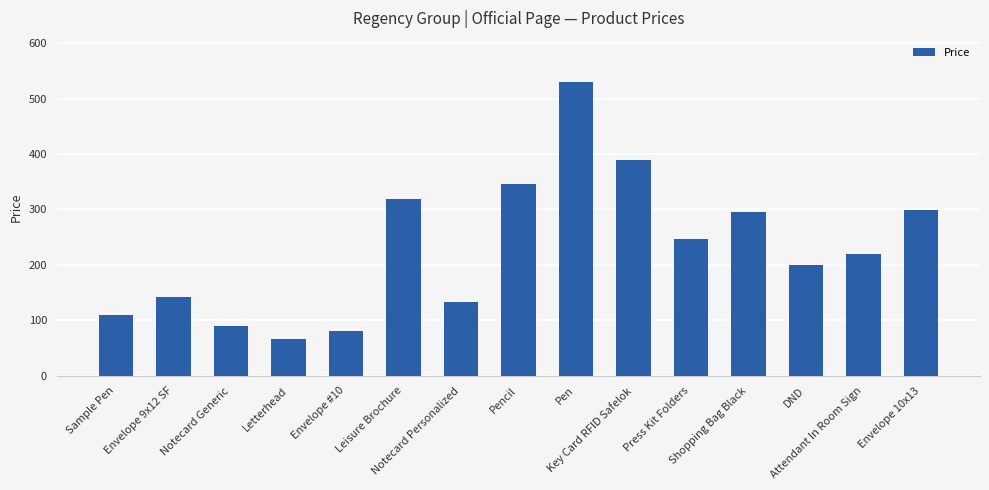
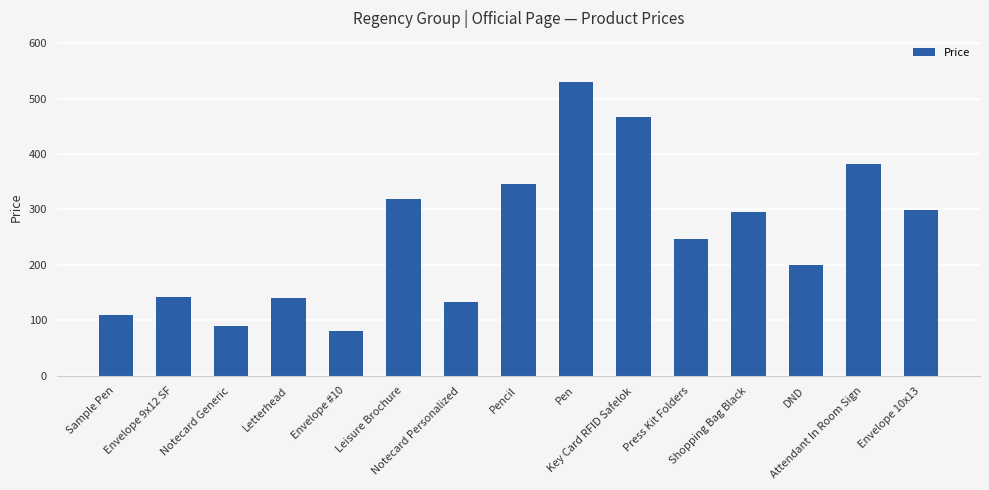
Letterhead: 70 -> 140
Key Card RFID Safelok: 390 -> 470
Attendant In Room Sign: 220 -> 380
